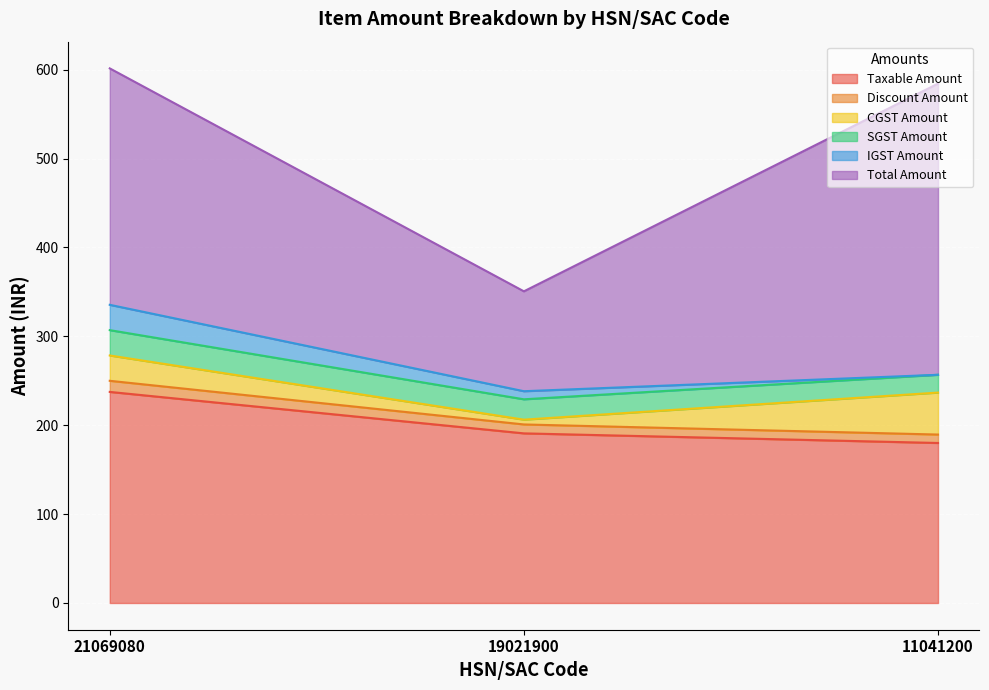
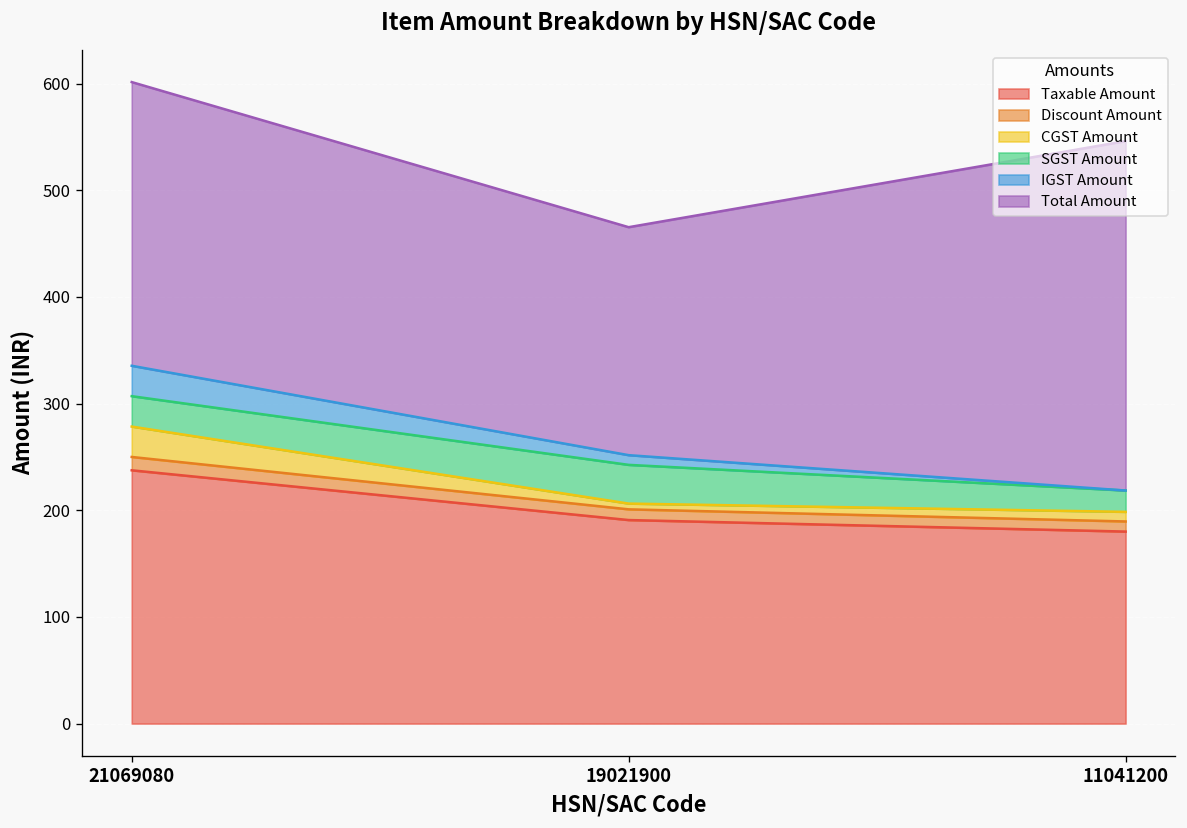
SGST Amount, 19021900: 20 -> 40
Total Amount, 19021900: 110 -> 210
CGST Amount, 11041200: 50 -> 10
